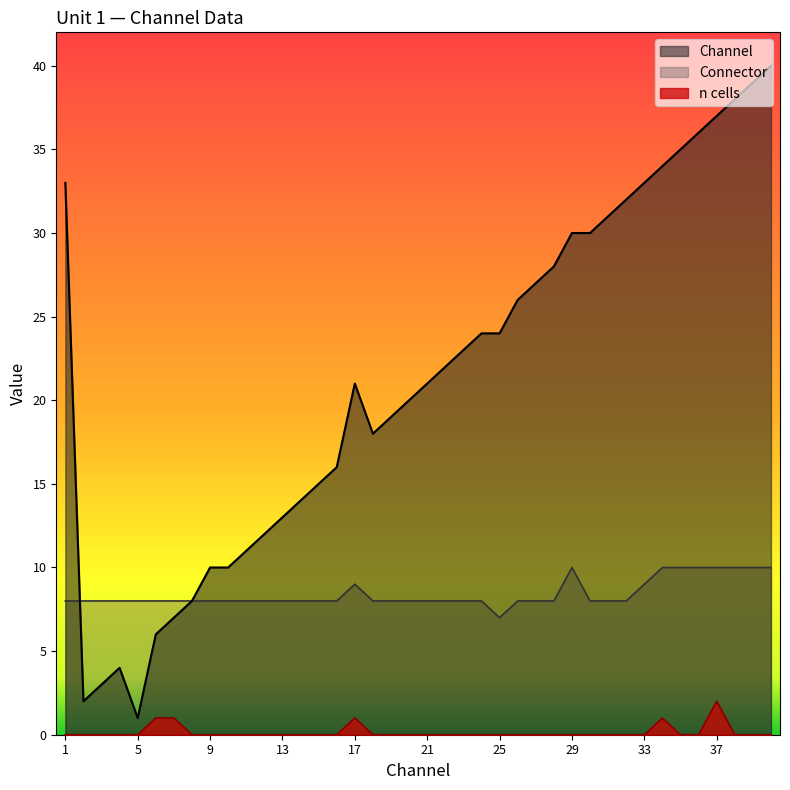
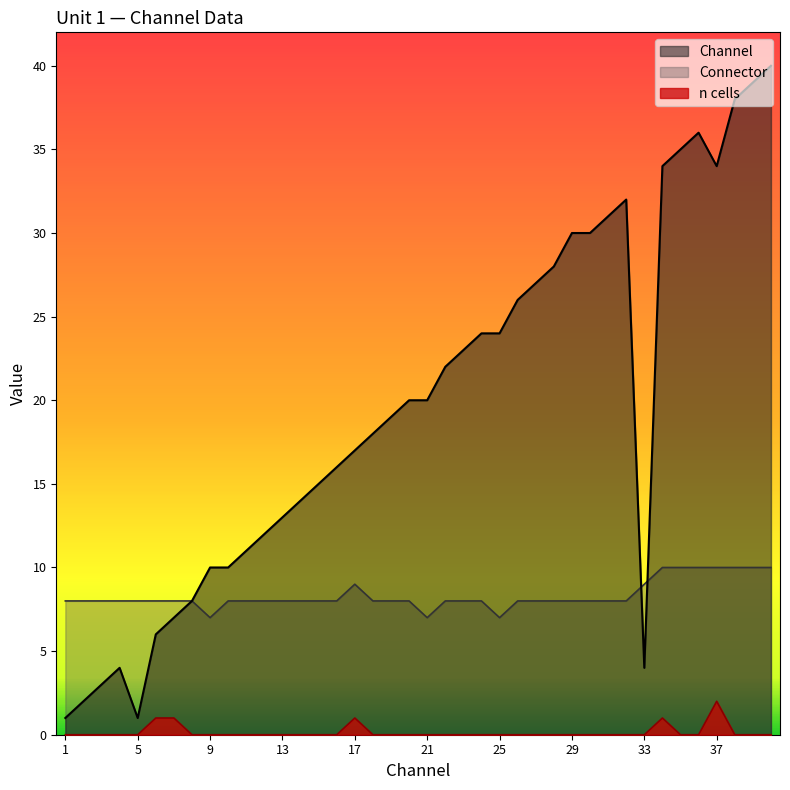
Channel, 1: 33 -> 1
Connector, 9: 8 -> 7
Channel, 17: 21 -> 17
Channel, 21: 21 -> 20
Connector, 21: 8 -> 7
Connector, 29: 10 -> 8
Channel, 33: 33 -> 4
Channel, 37: 37 -> 34
